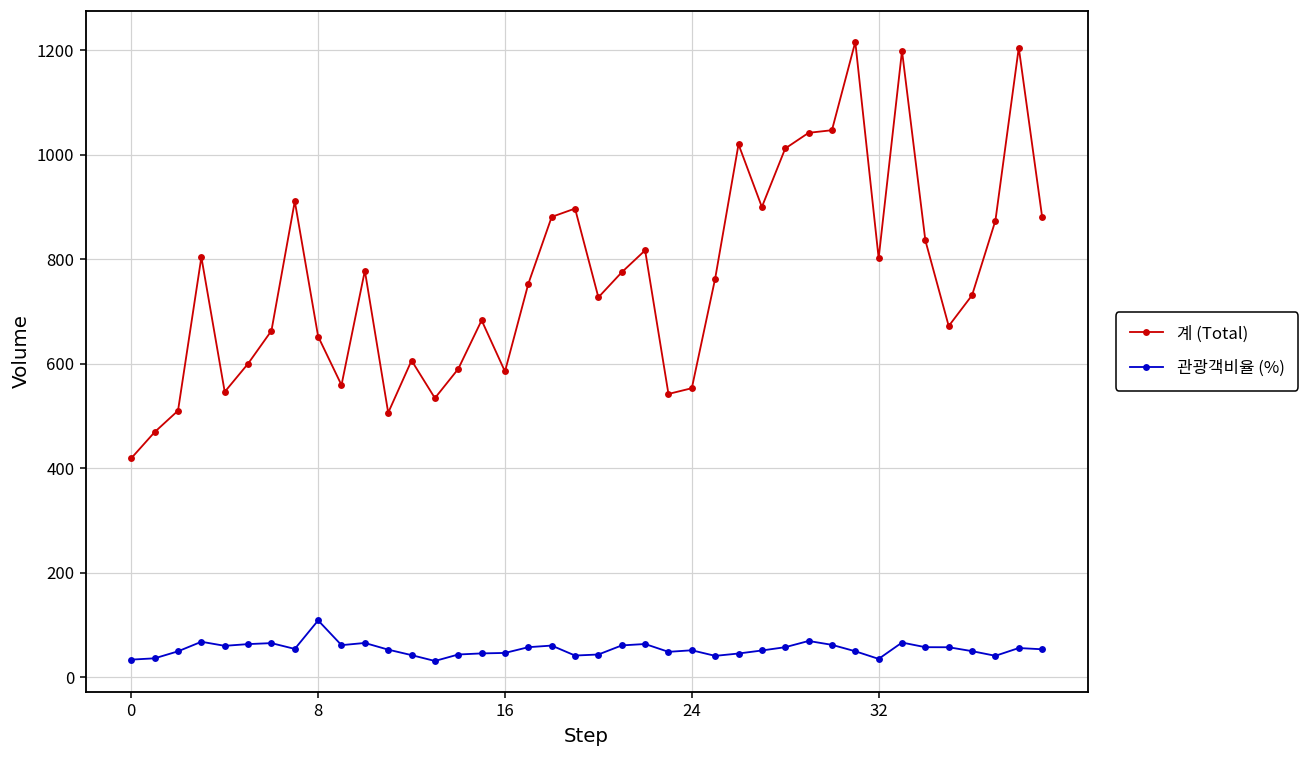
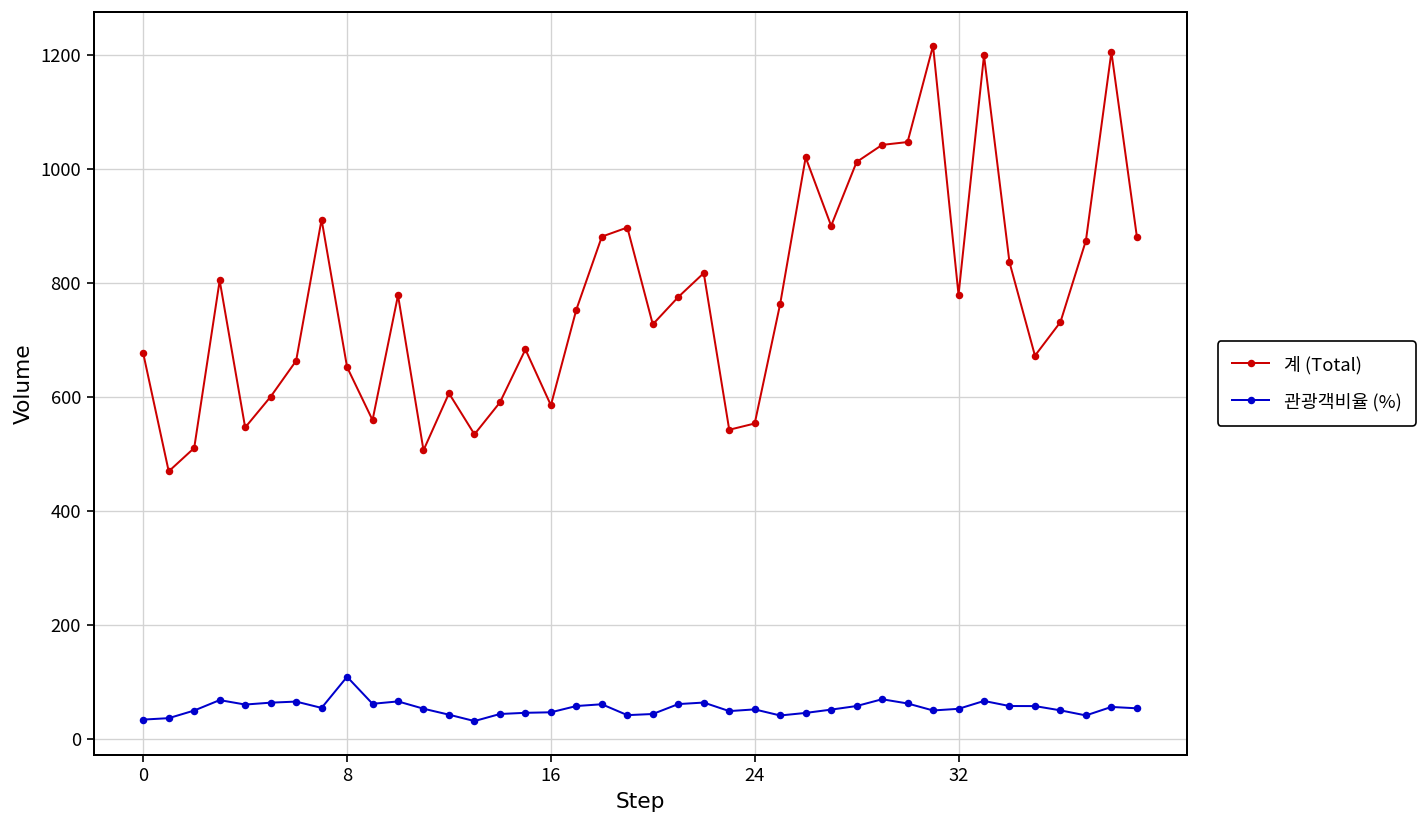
계 (Total), 0: 420 -> 680
계 (Total), 32: 800 -> 780
관광객비율 (%), 32: 30 -> 50
